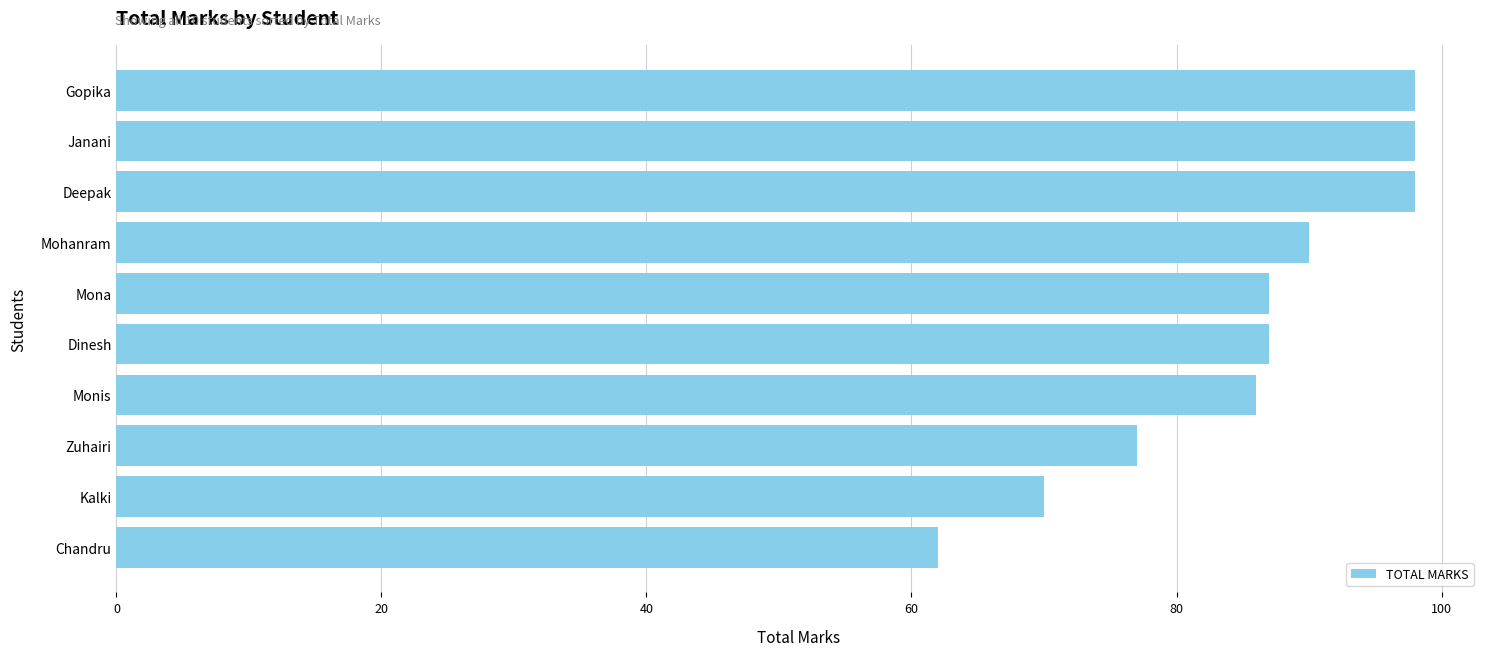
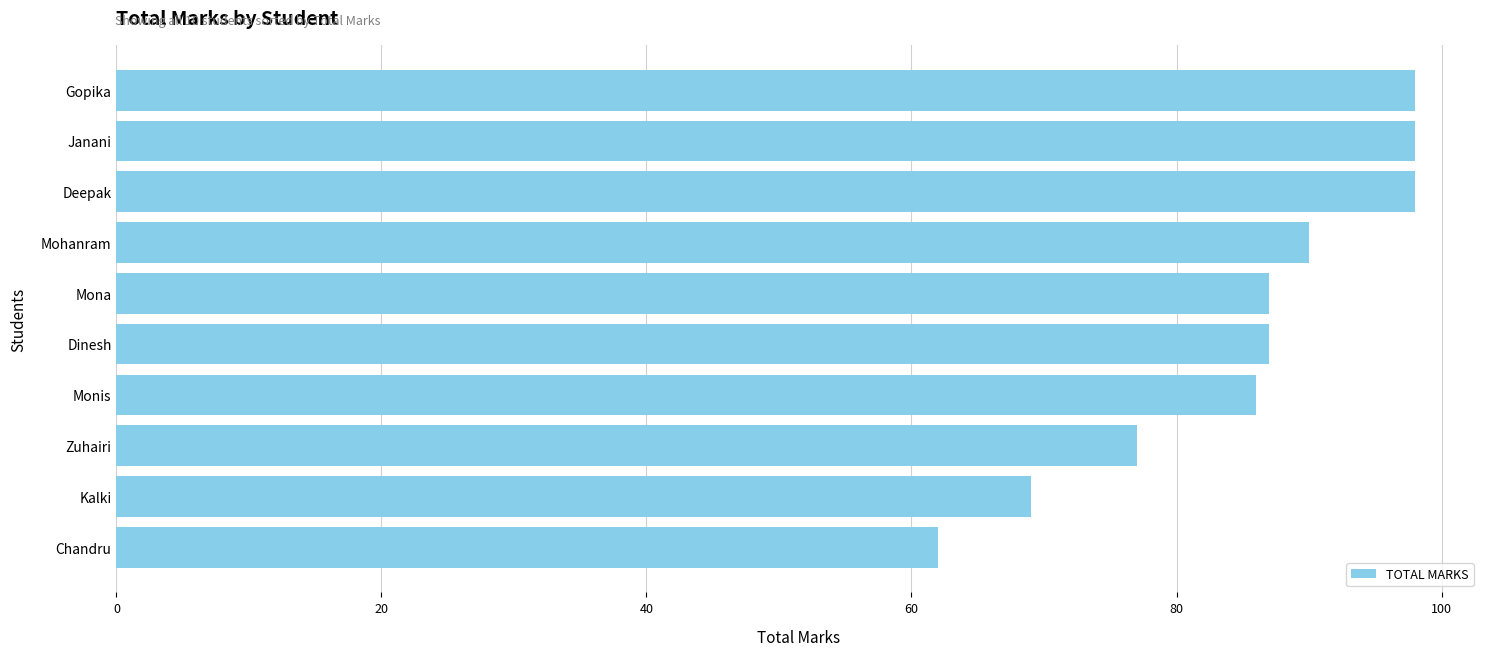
Kalki: 70 -> 69
